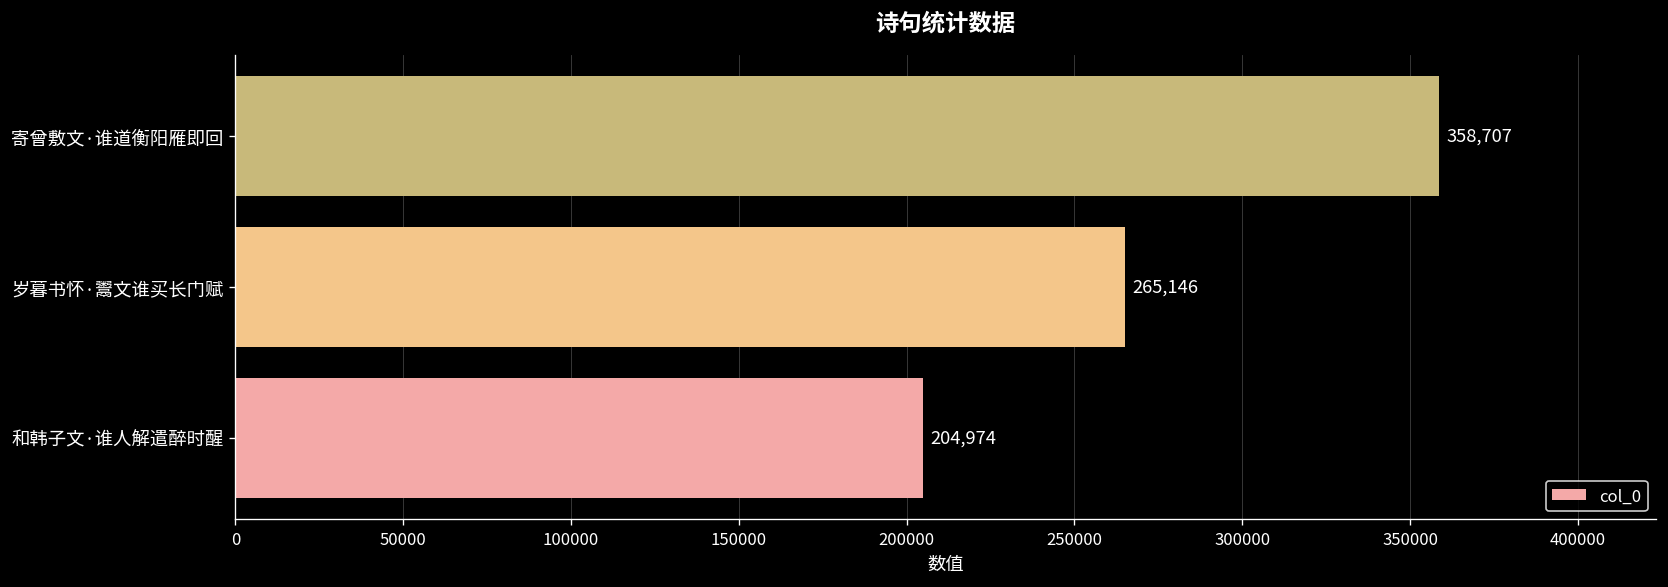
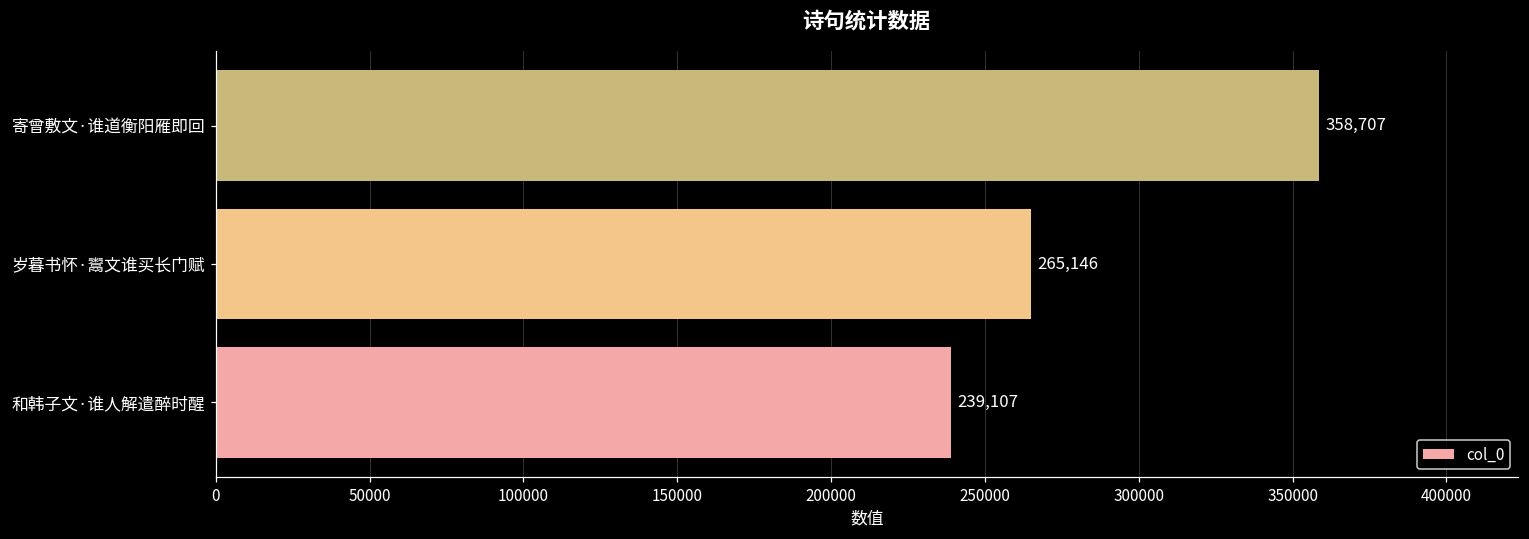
和韩子文·谁人解遣醉时醒: 204,974 -> 239,107
